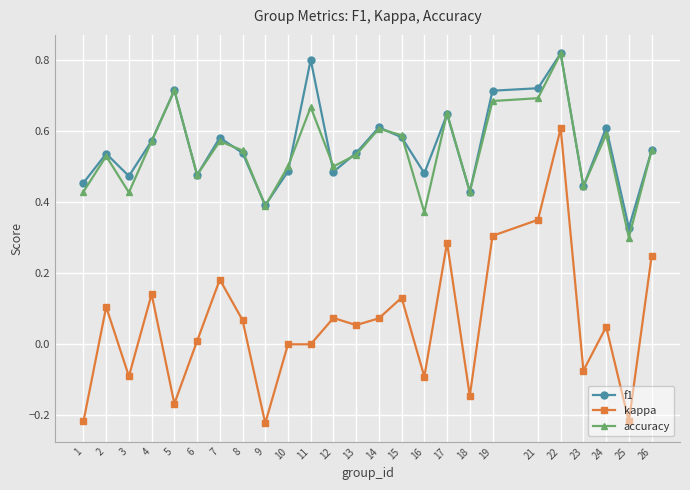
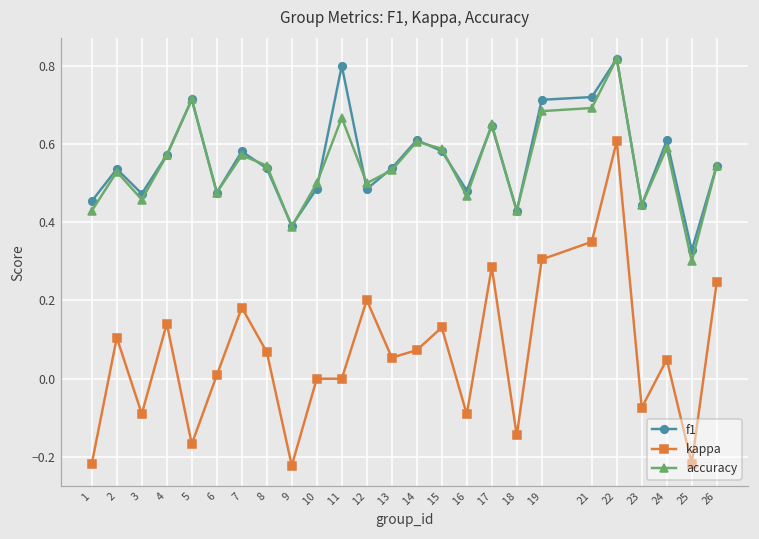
accuracy, 3: 0.43 -> 0.46
kappa, 12: 0.07 -> 0.20
accuracy, 16: 0.37 -> 0.47
